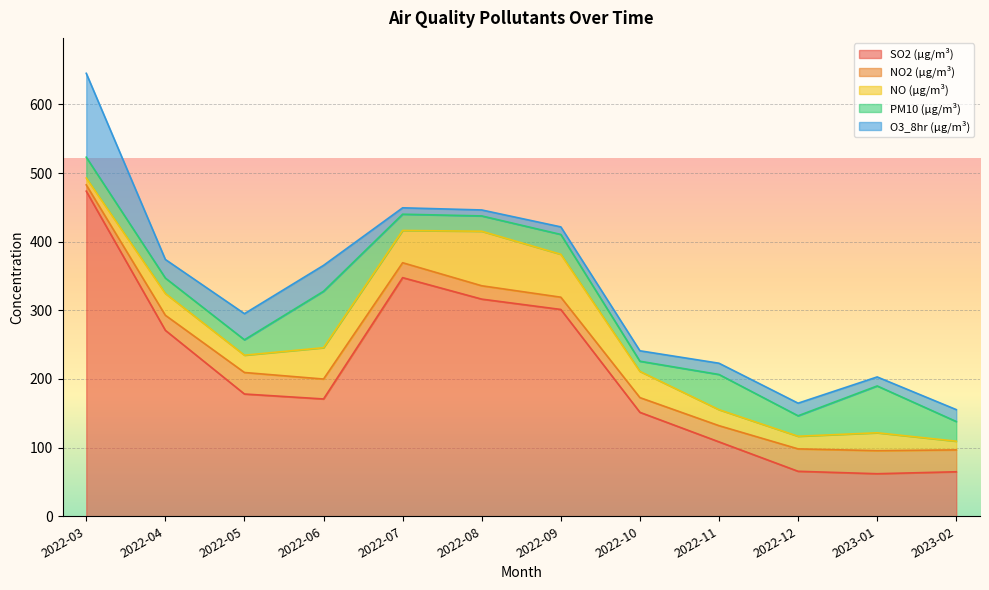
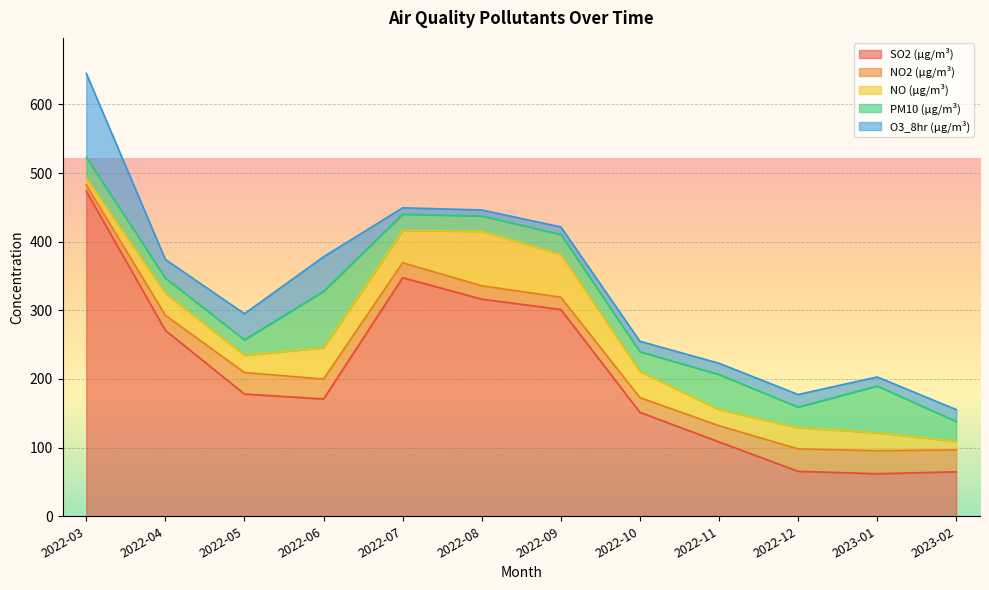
O3_8hr (µg/m³), 2022-06: 40 -> 50
PM10 (µg/m³), 2022-10: 10 -> 30
NO (µg/m³), 2022-12: 20 -> 30
